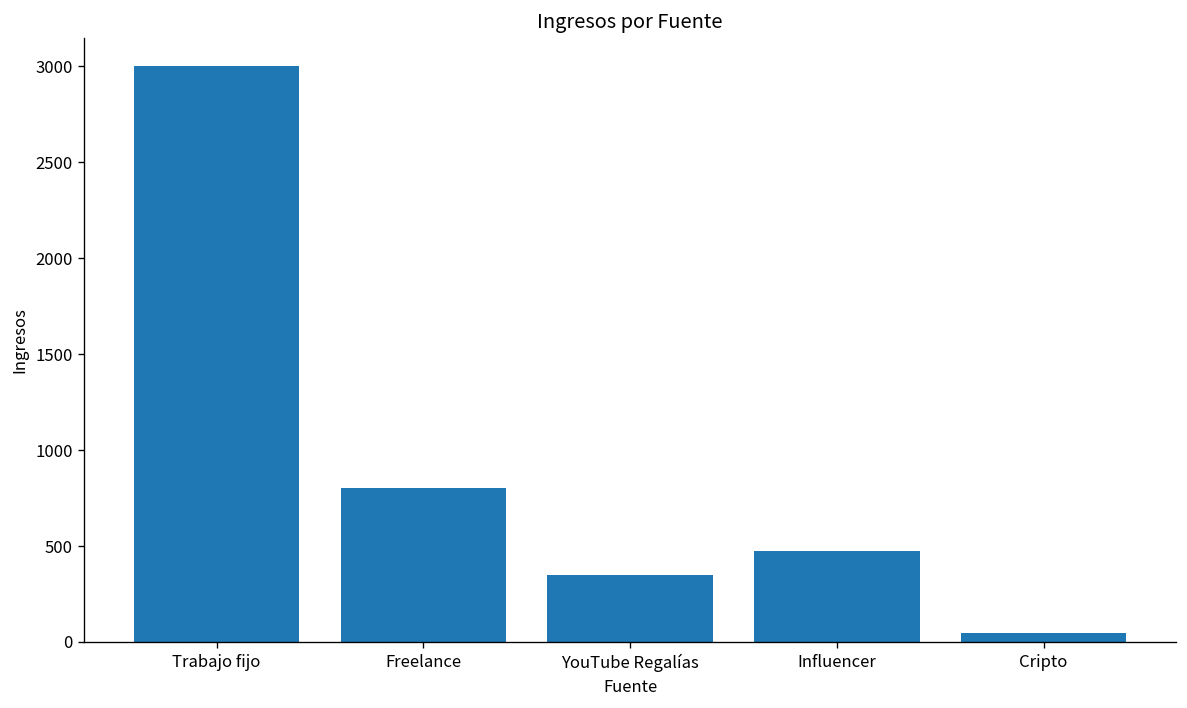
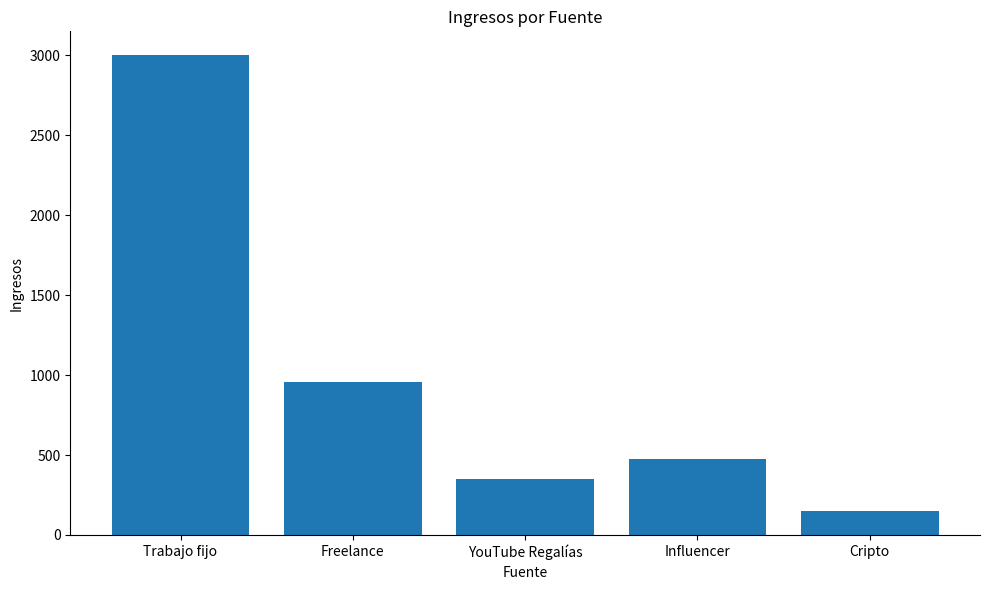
Freelance: 800 -> 960
Cripto: 50 -> 150
